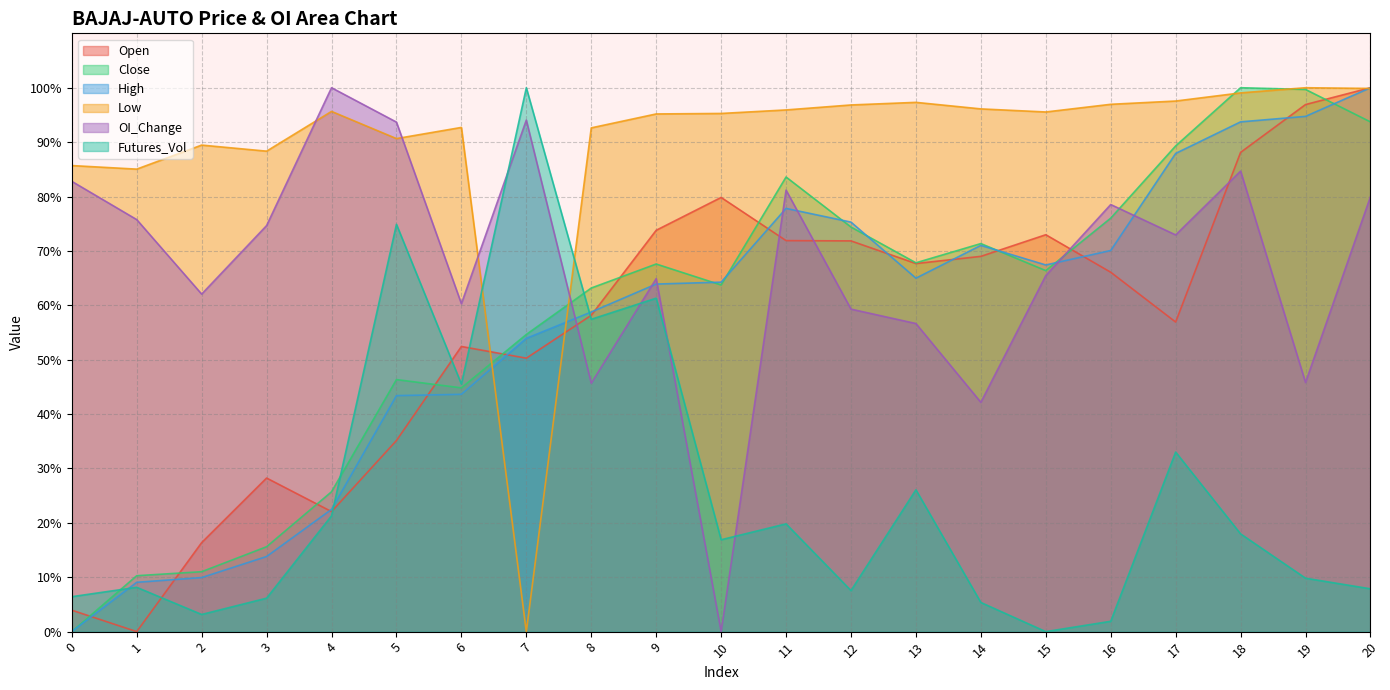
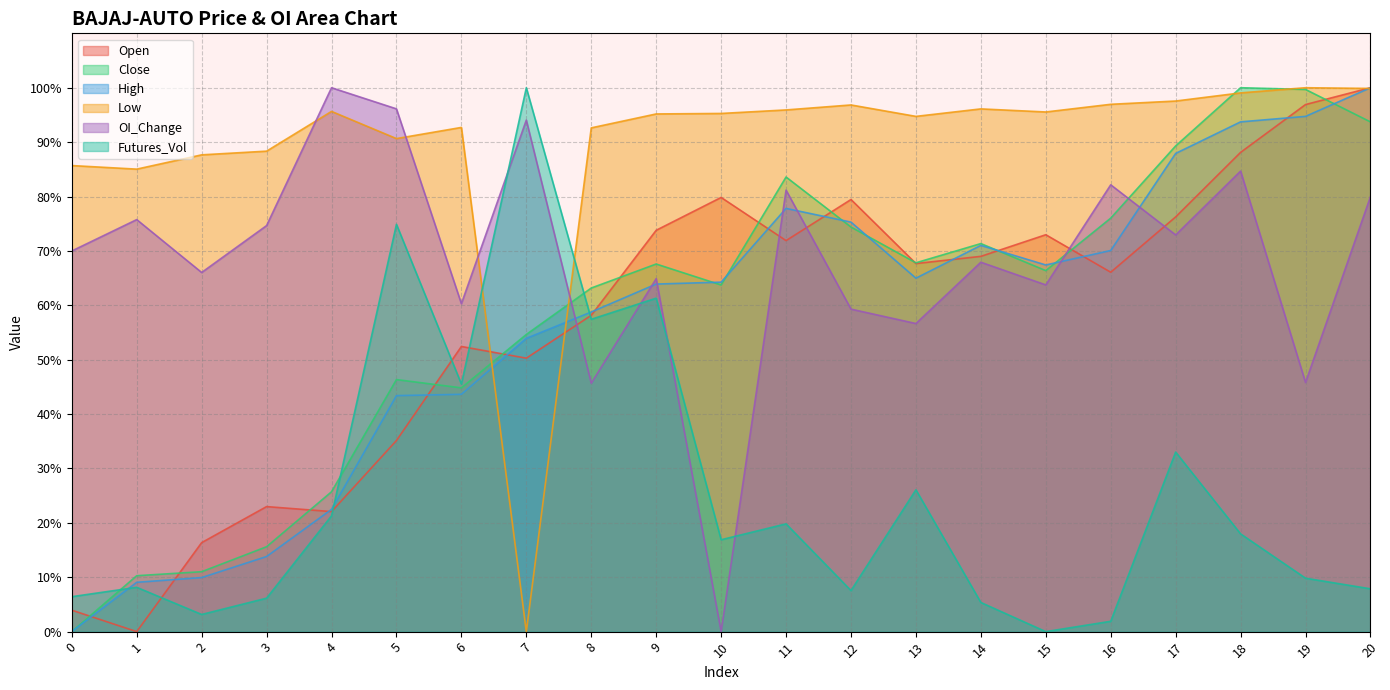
OI_Change, 0: 83% -> 70%
Low, 2: 89% -> 88%
OI_Change, 2: 62% -> 66%
Open, 3: 28% -> 23%
OI_Change, 5: 94% -> 96%
Open, 12: 72% -> 79%
Low, 13: 97% -> 95%
OI_Change, 14: 42% -> 68%
OI_Change, 15: 65% -> 64%
OI_Change, 16: 79% -> 82%
Open, 17: 57% -> 76%
